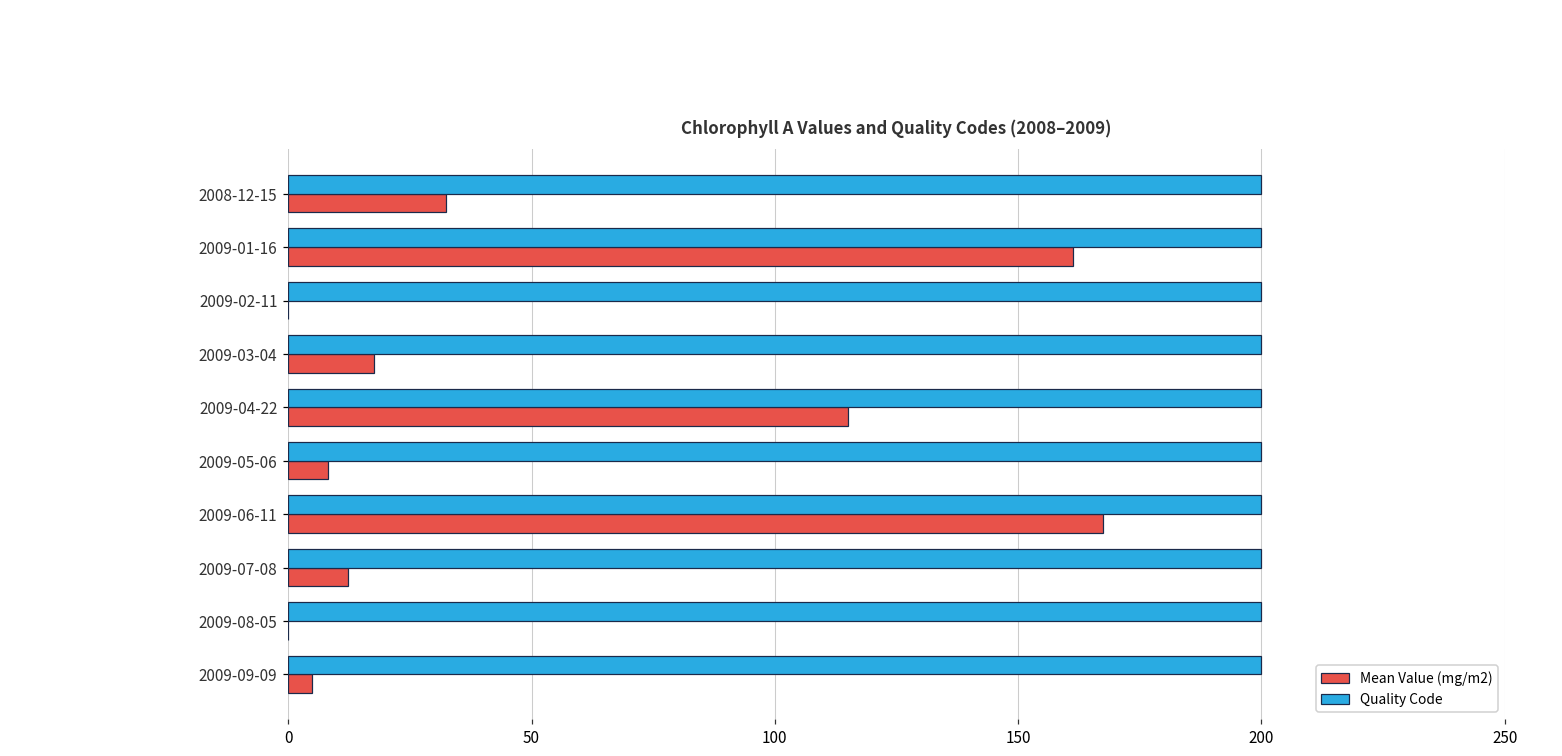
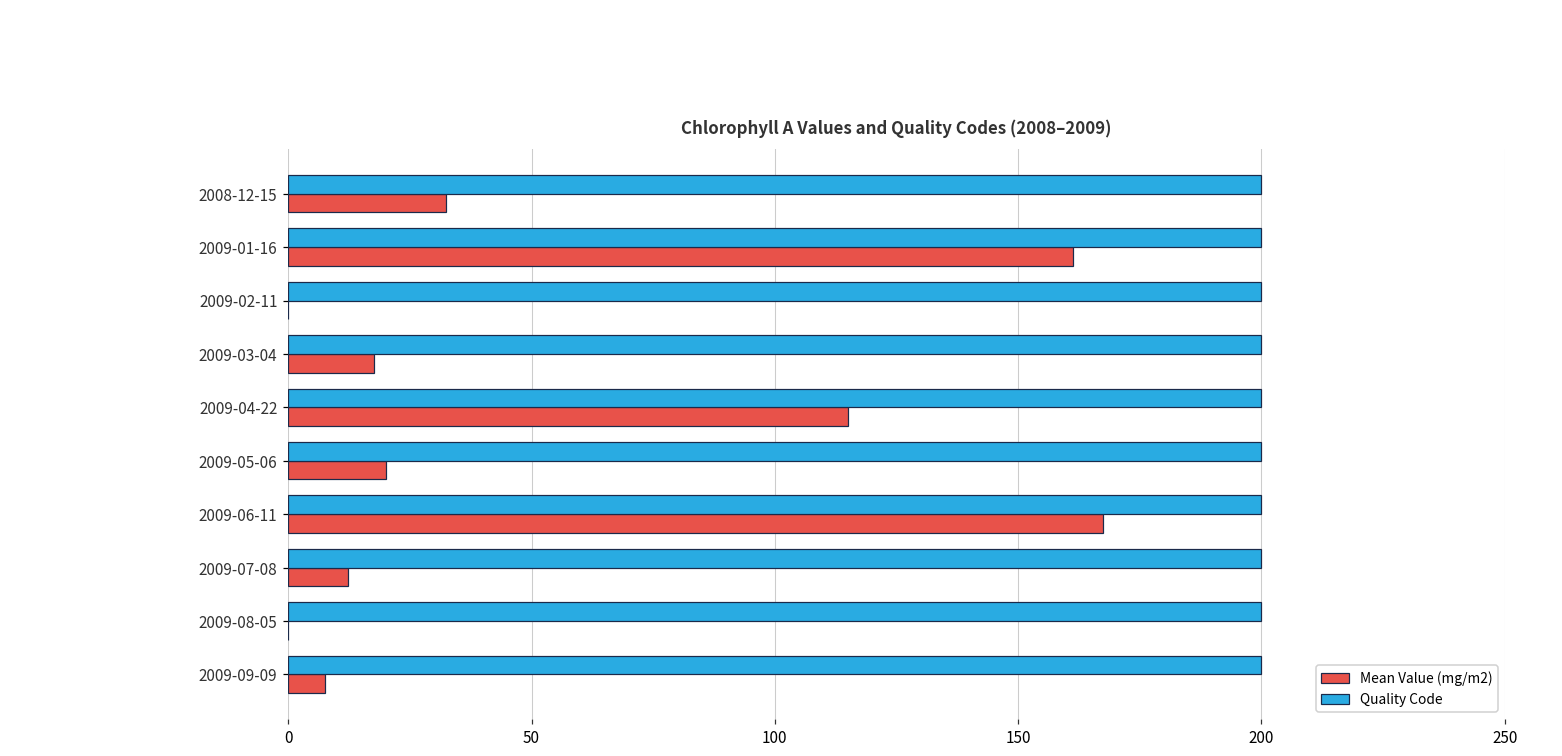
Mean Value (mg/m2), 2009-05-06: 8 -> 20
Mean Value (mg/m2), 2009-09-09: 5 -> 8
